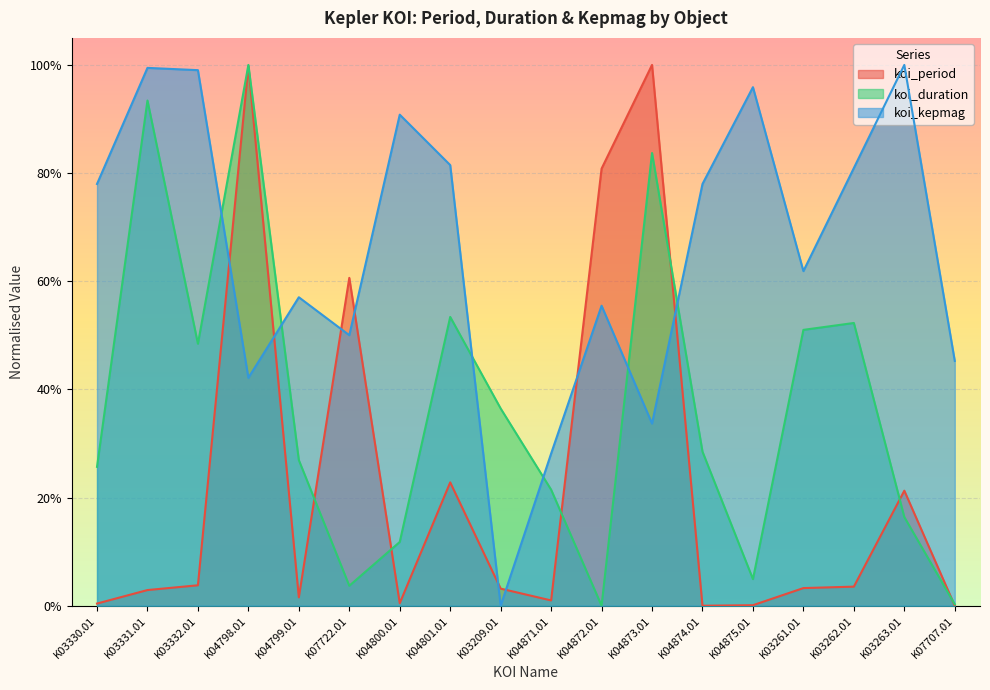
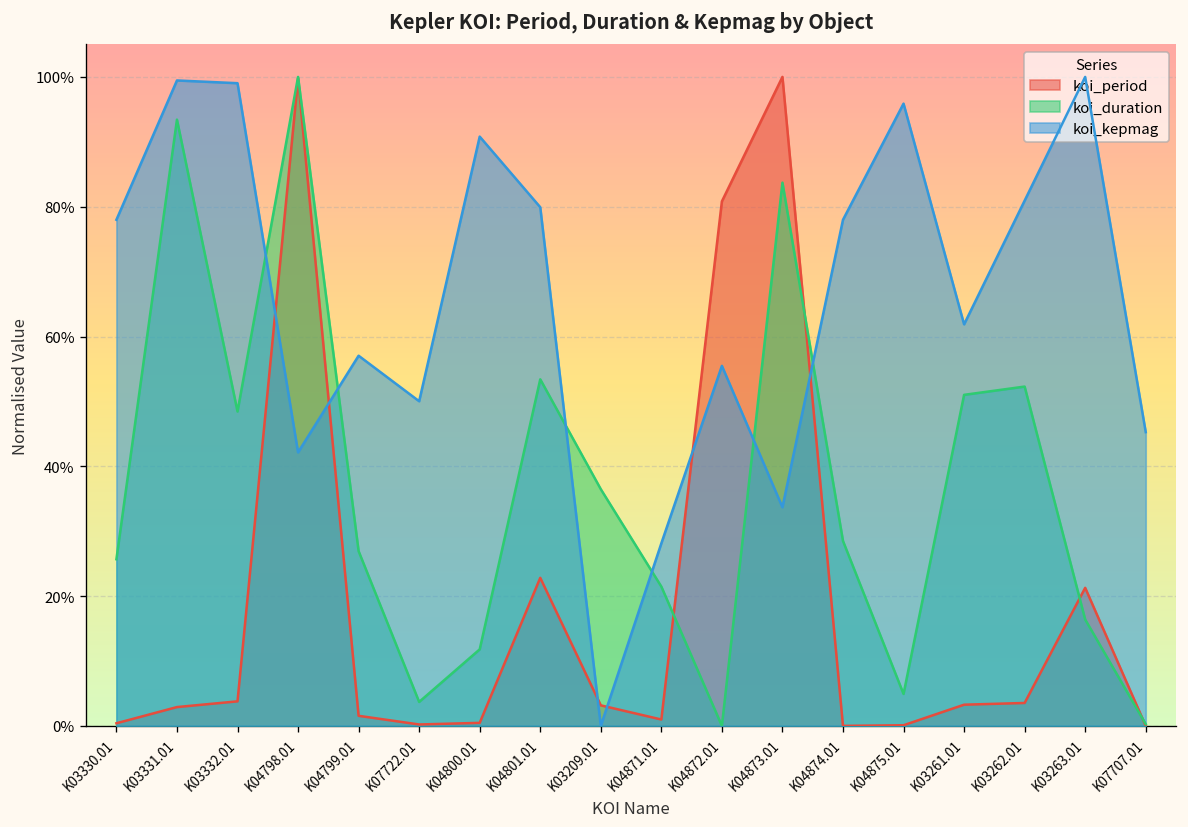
koi_period, K07722.01: 61% -> 0%
koi_kepmag, K04801.01: 81% -> 80%
